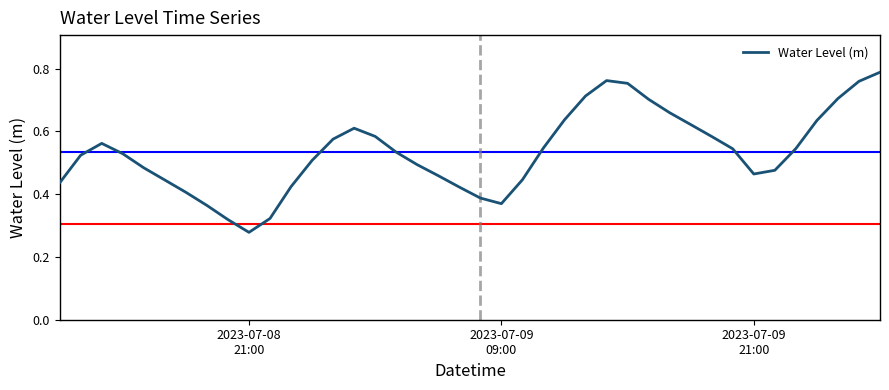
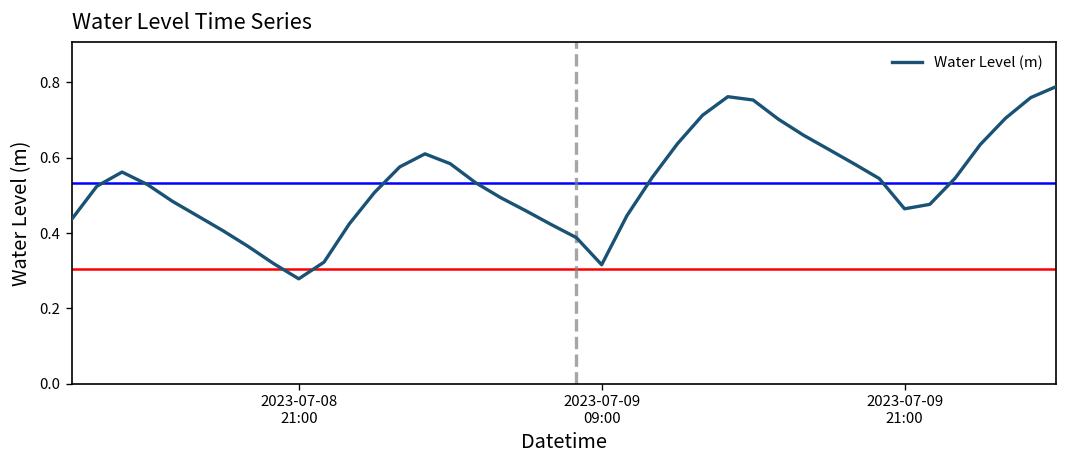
2023-07-09 09:00: 0.37 -> 0.32
